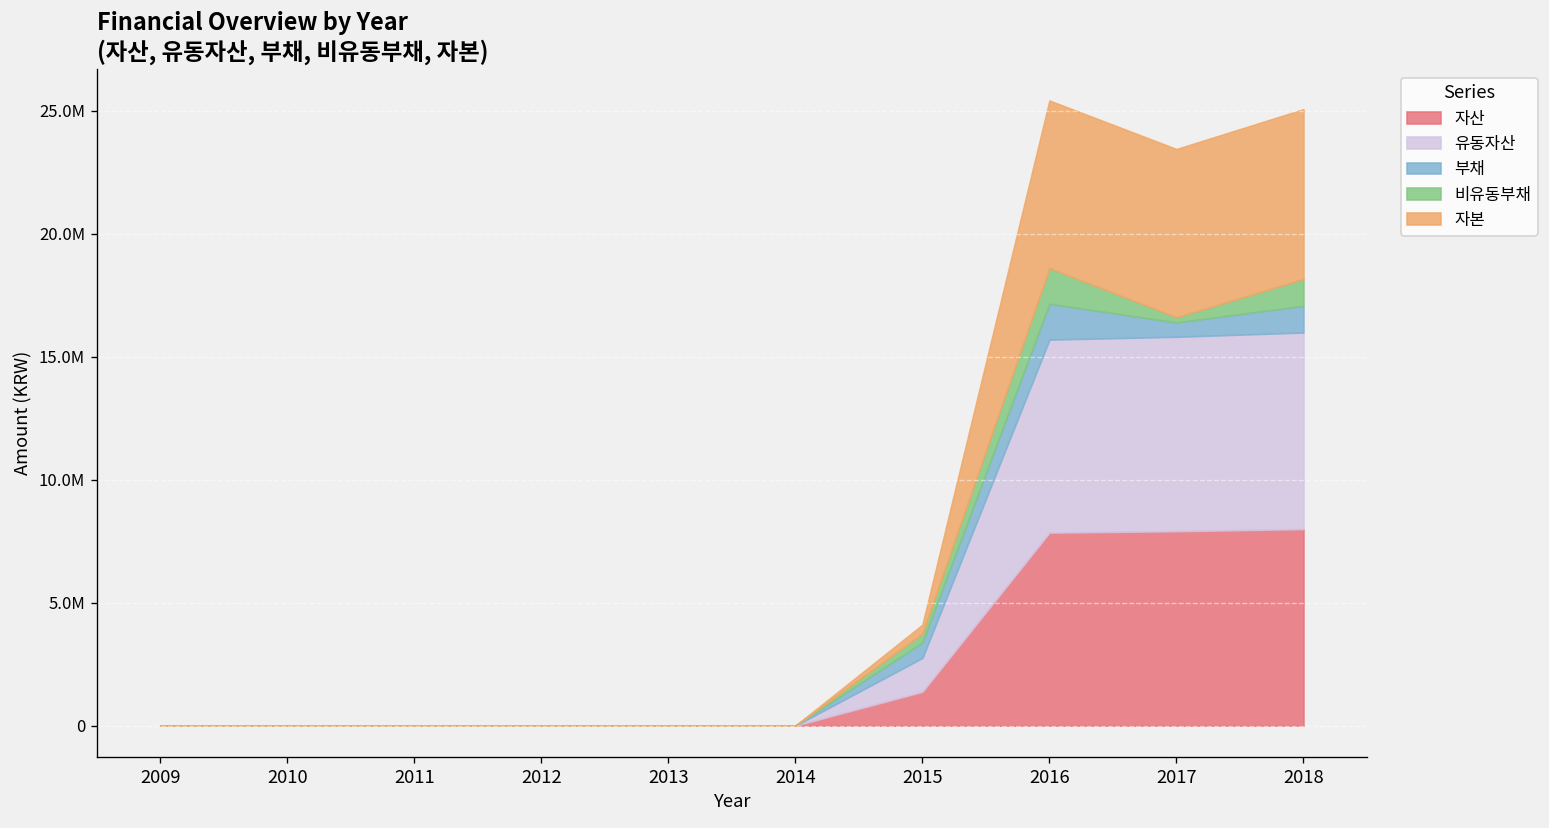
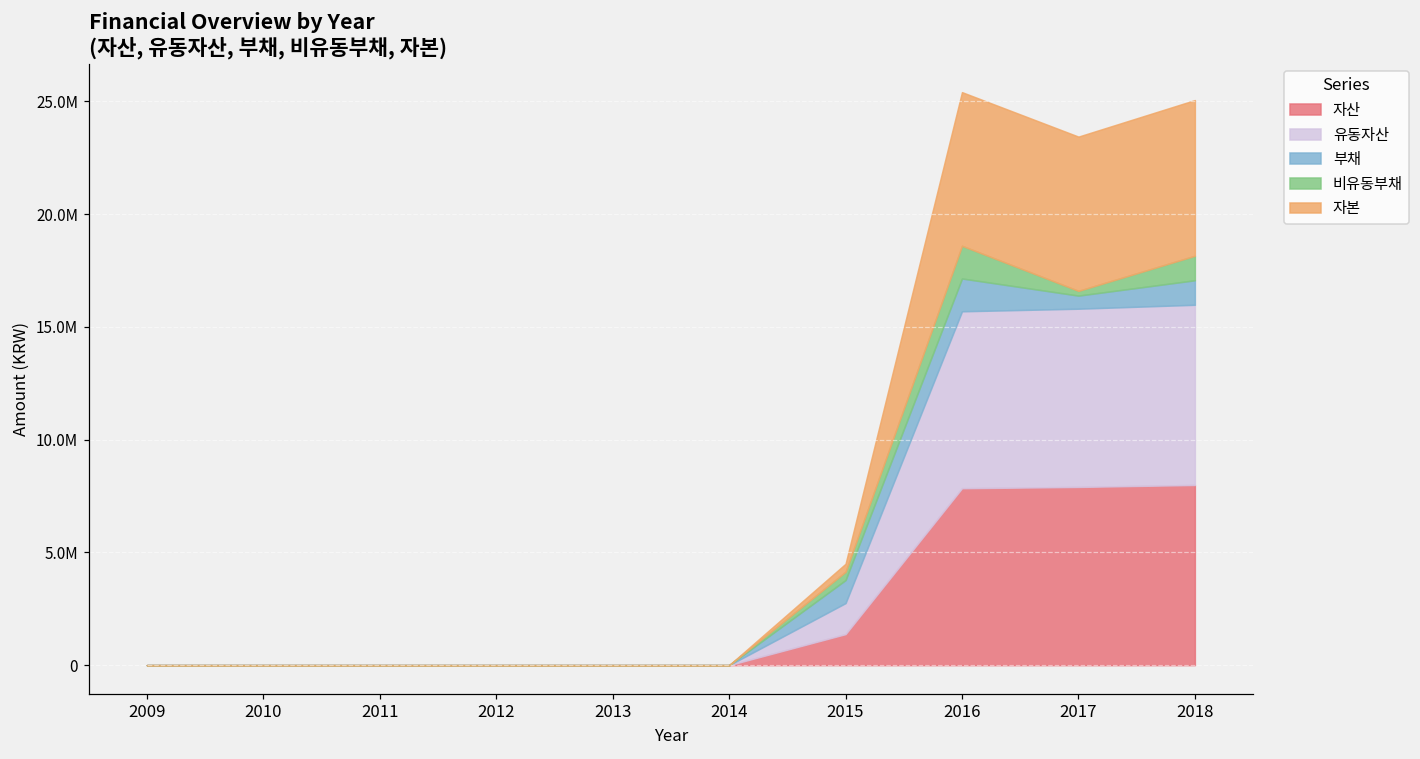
부채, 2015: 600000 -> 1000000
